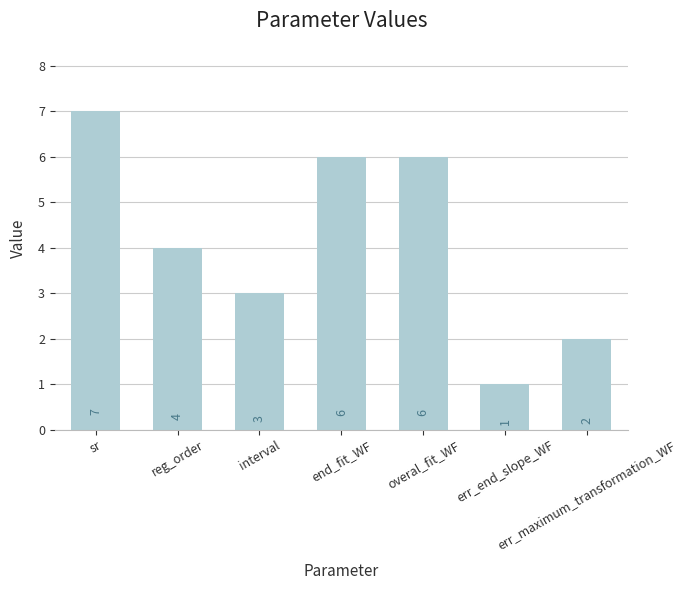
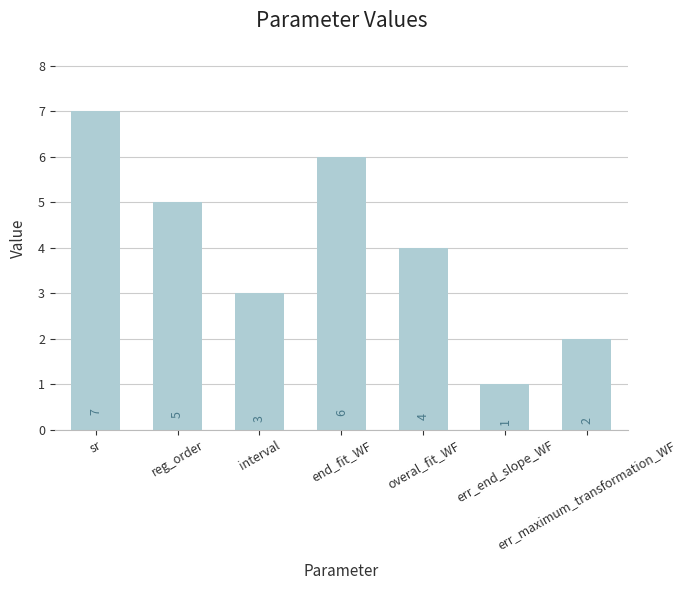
reg_order: 4 -> 5
overal_fit_WF: 6 -> 4
